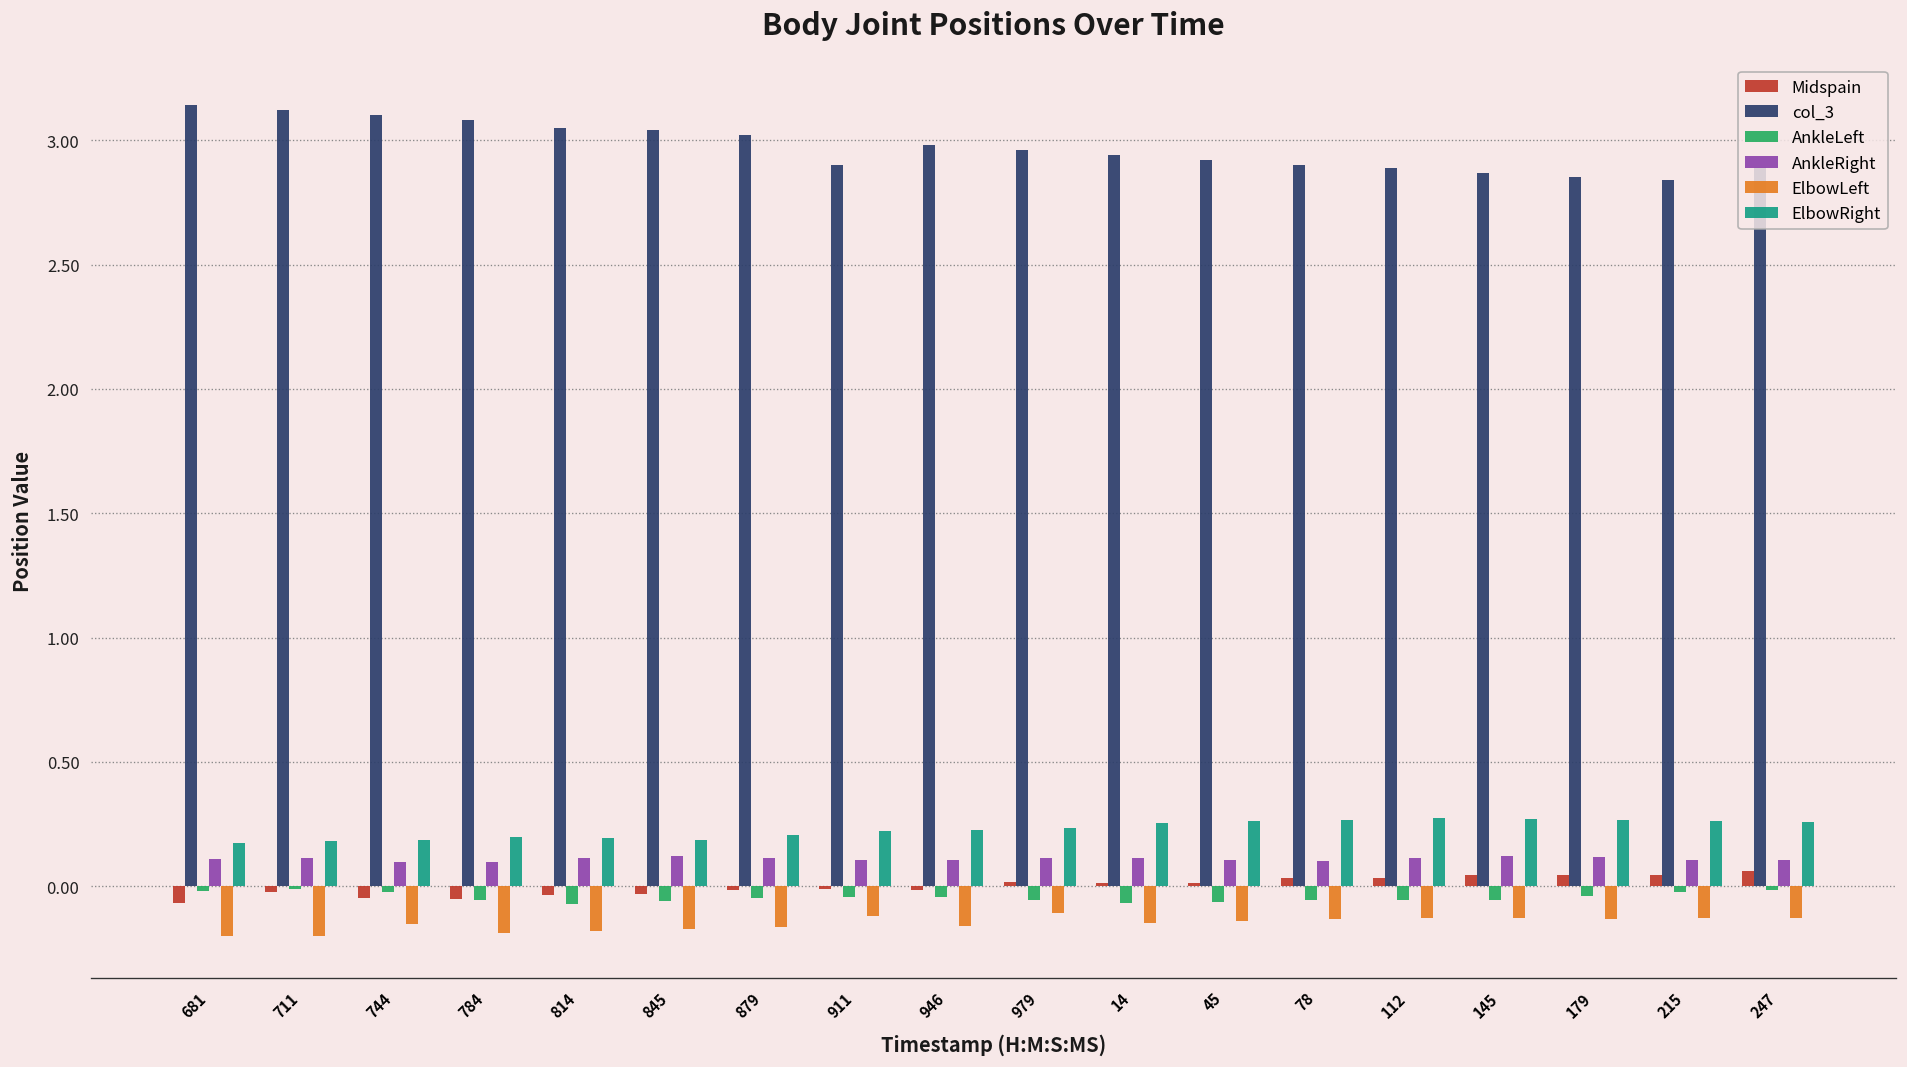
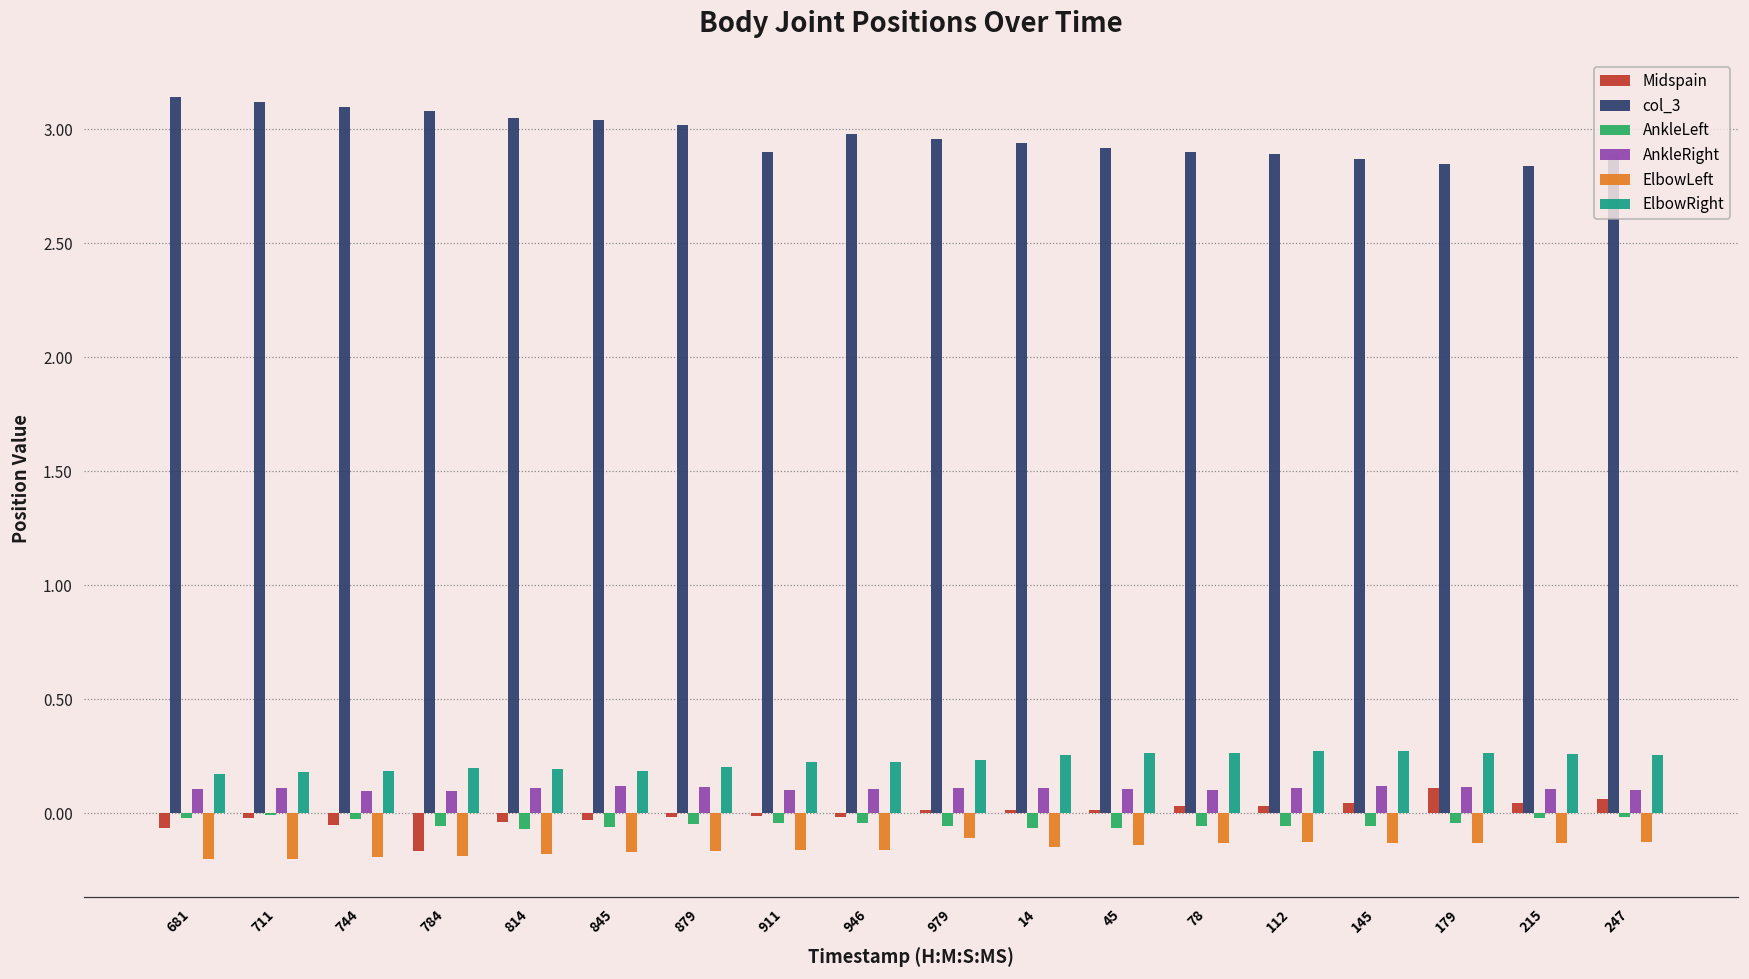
ElbowLeft, 744: -0.15 -> -0.19
Midspain, 784: -0.05 -> -0.17
ElbowLeft, 911: -0.12 -> -0.16
Midspain, 179: 0.05 -> 0.11
